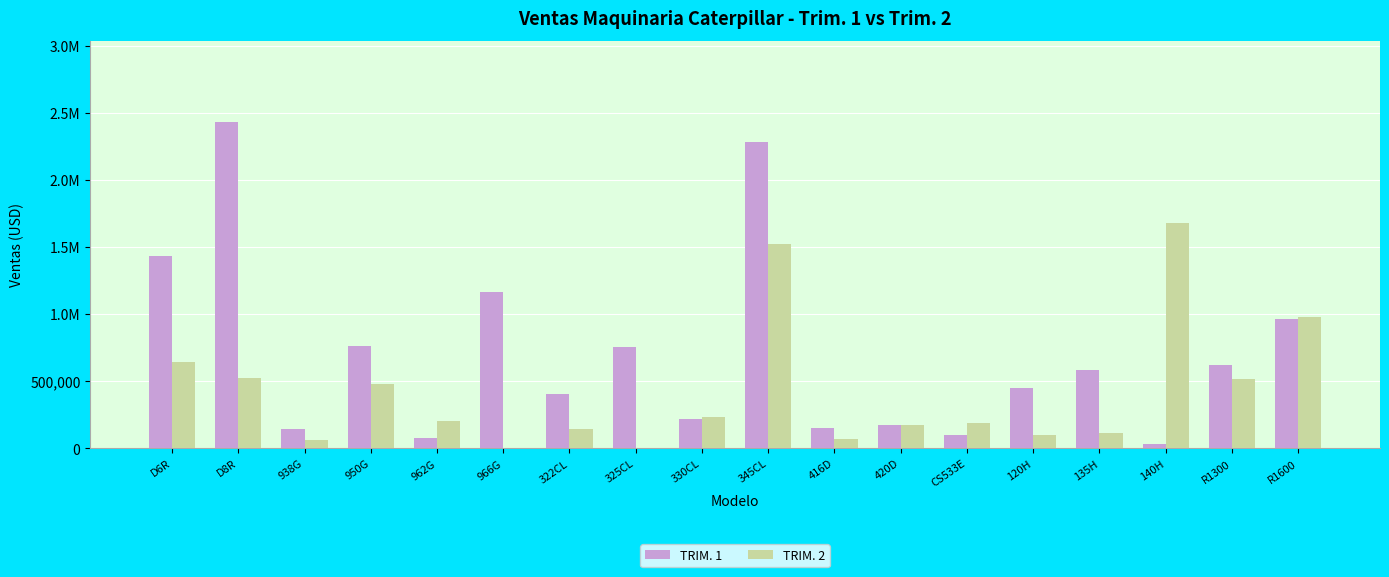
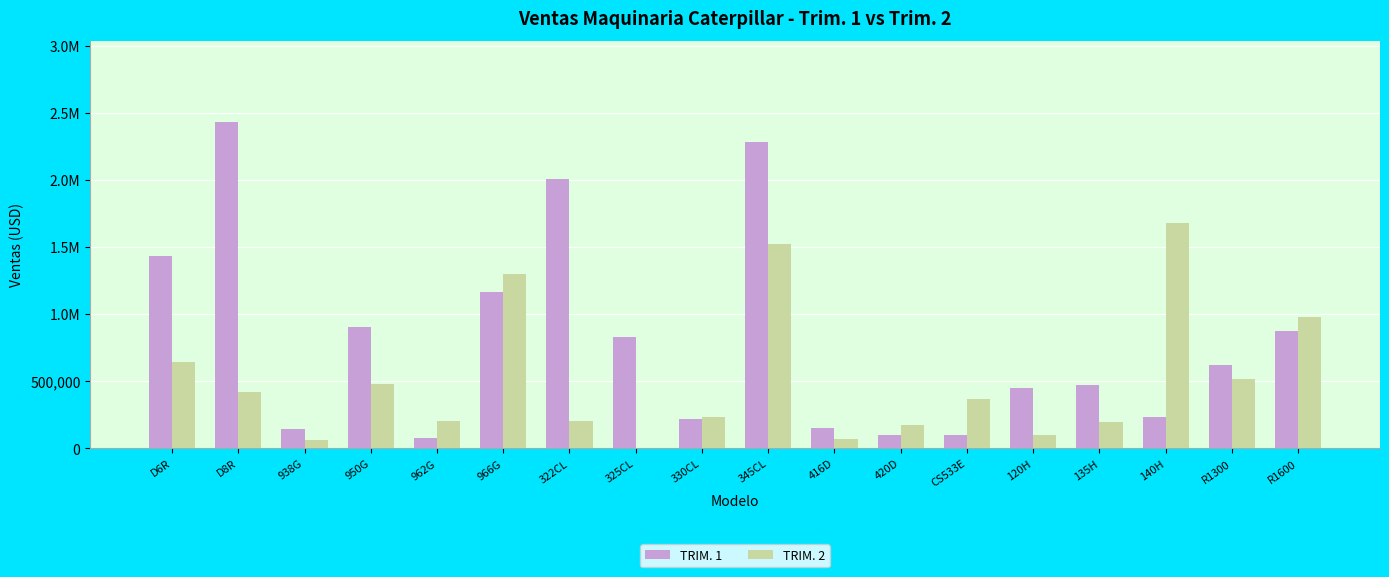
TRIM. 2, D8R: 530,000 -> 420,000
TRIM. 1, 950G: 760,000 -> 910,000
TRIM. 2, 966G: 0 -> 1,300,000
TRIM. 1, 322CL: 400,000 -> 2,010,000
TRIM. 2, 322CL: 140,000 -> 210,000
TRIM. 1, 325CL: 760,000 -> 830,000
TRIM. 1, 420D: 170,000 -> 100,000
TRIM. 2, CS533E: 190,000 -> 360,000
TRIM. 1, 135H: 580,000 -> 470,000
TRIM. 2, 135H: 120,000 -> 190,000
TRIM. 1, 140H: 30,000 -> 240,000
TRIM. 1, R1600: 960,000 -> 880,000
